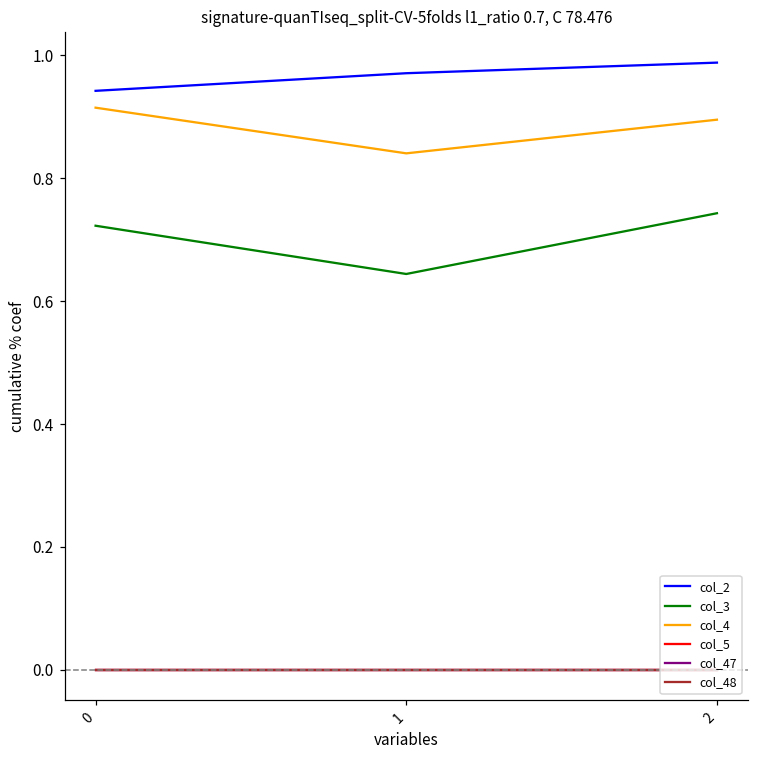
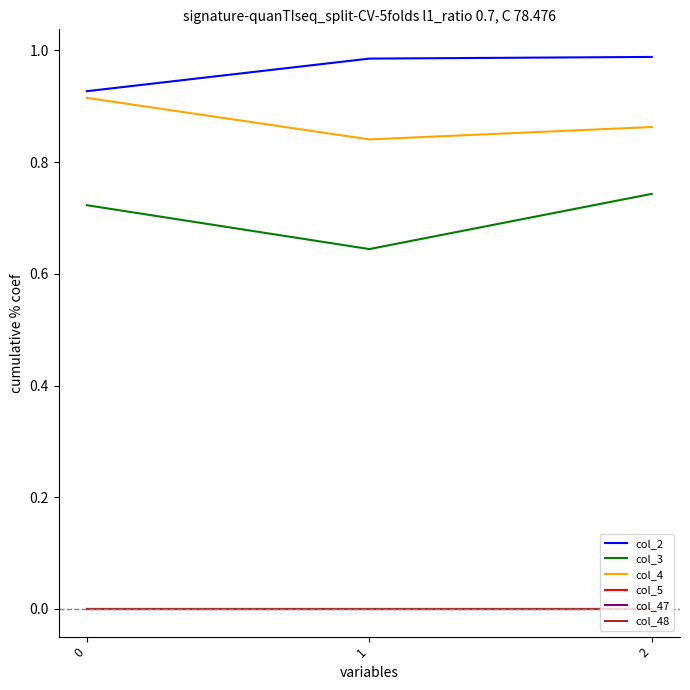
col_2, 0: 0.94 -> 0.93
col_2, 1: 0.97 -> 0.99
col_4, 2: 0.90 -> 0.86
